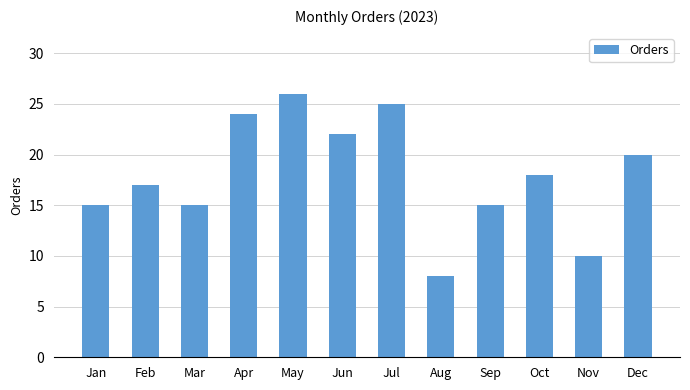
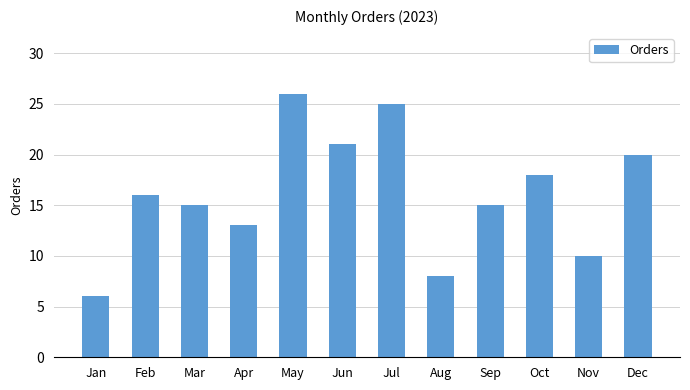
Jan: 15 -> 6
Feb: 17 -> 16
Apr: 24 -> 13
Jun: 22 -> 21
